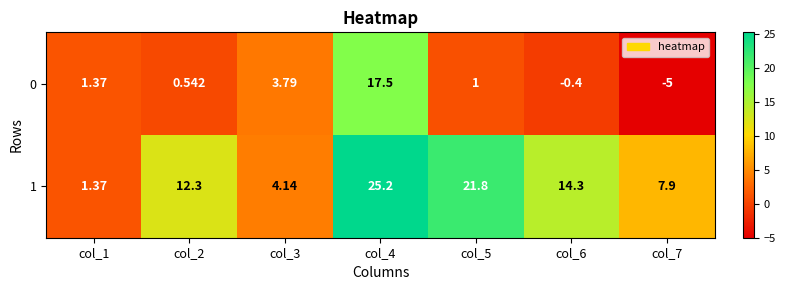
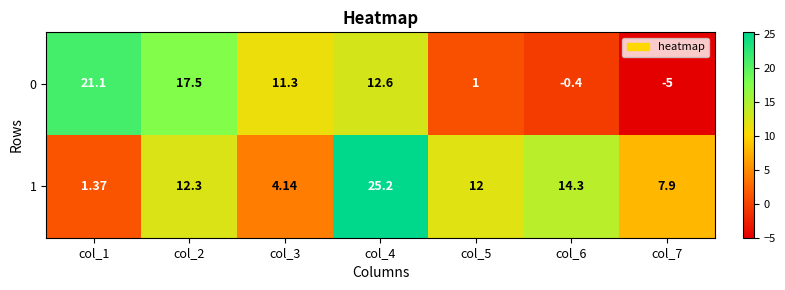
0, col_1: 1.37 -> 21.1
0, col_2: 0.542 -> 17.5
0, col_3: 3.79 -> 11.3
0, col_4: 17.5 -> 12.6
1, col_5: 21.8 -> 12
